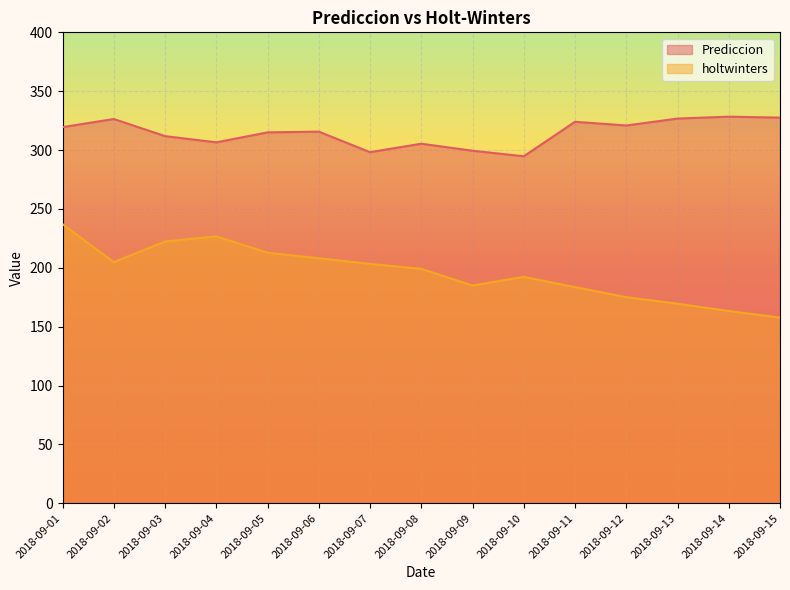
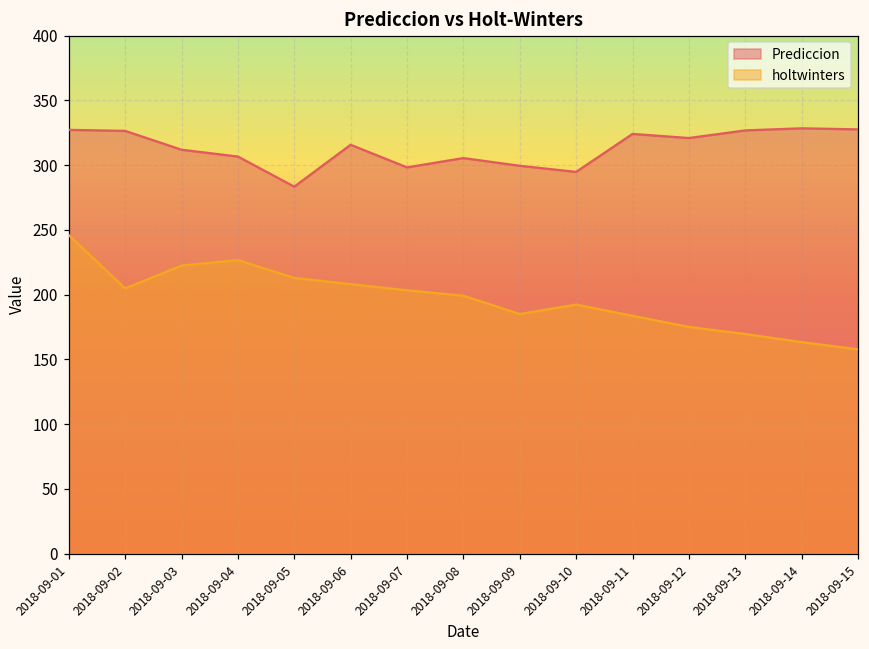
Prediccion, 2018-09-01: 319 -> 327
holtwinters, 2018-09-01: 237 -> 246
Prediccion, 2018-09-05: 315 -> 283
